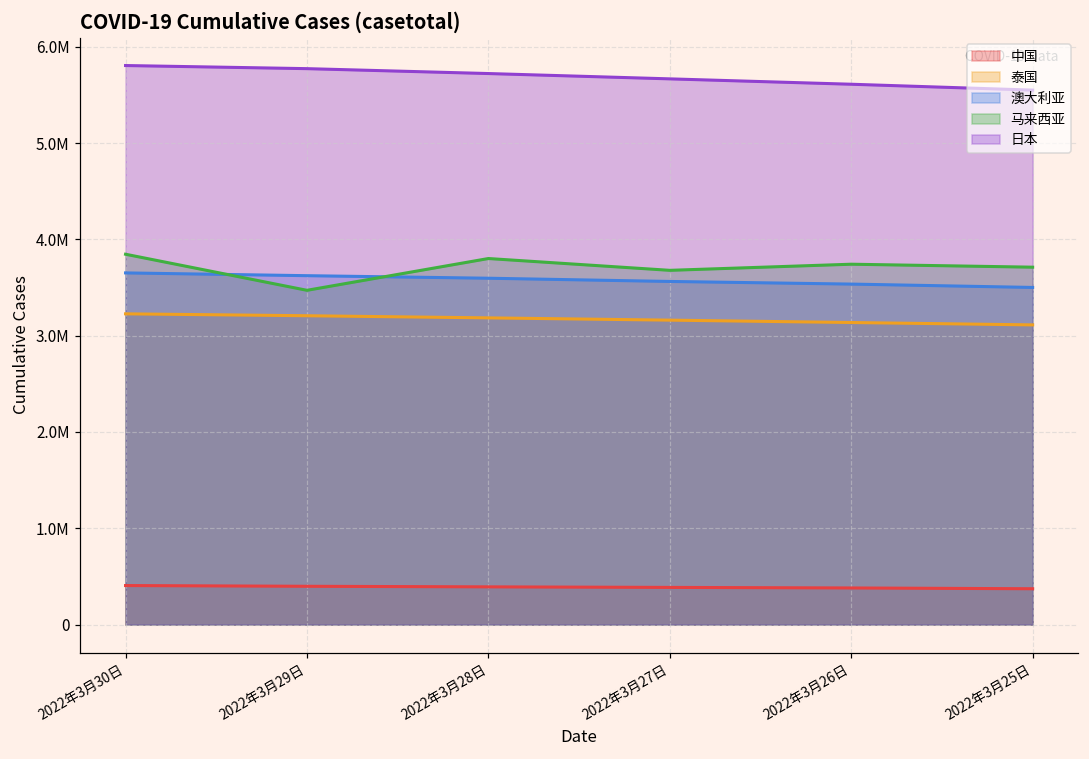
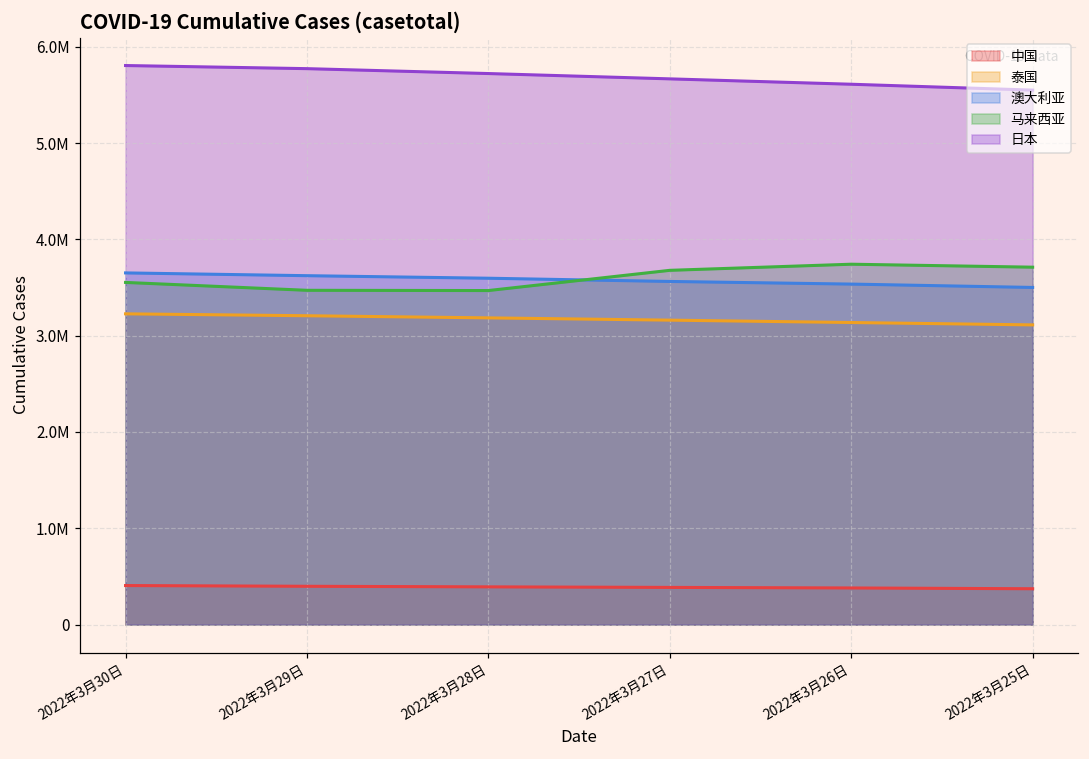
马来西亚, 2022年3月30日: 3800000 -> 3600000
马来西亚, 2022年3月28日: 3800000 -> 3500000
